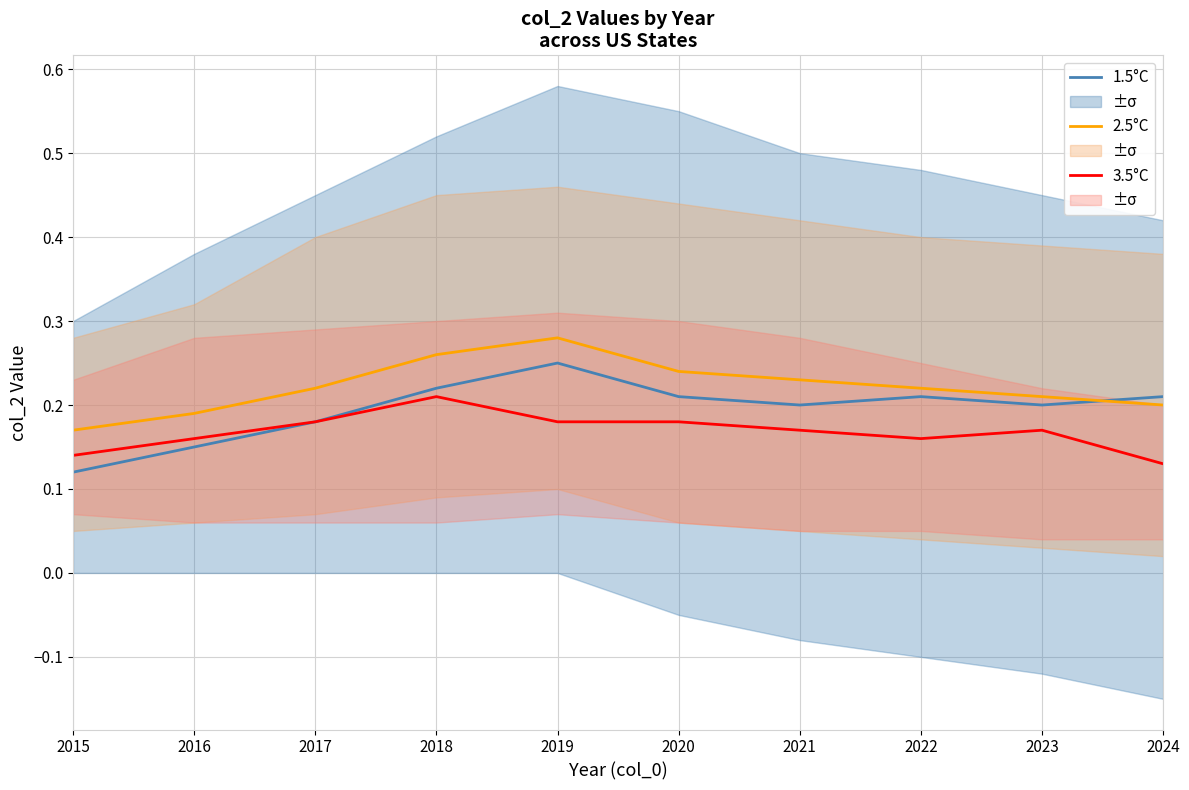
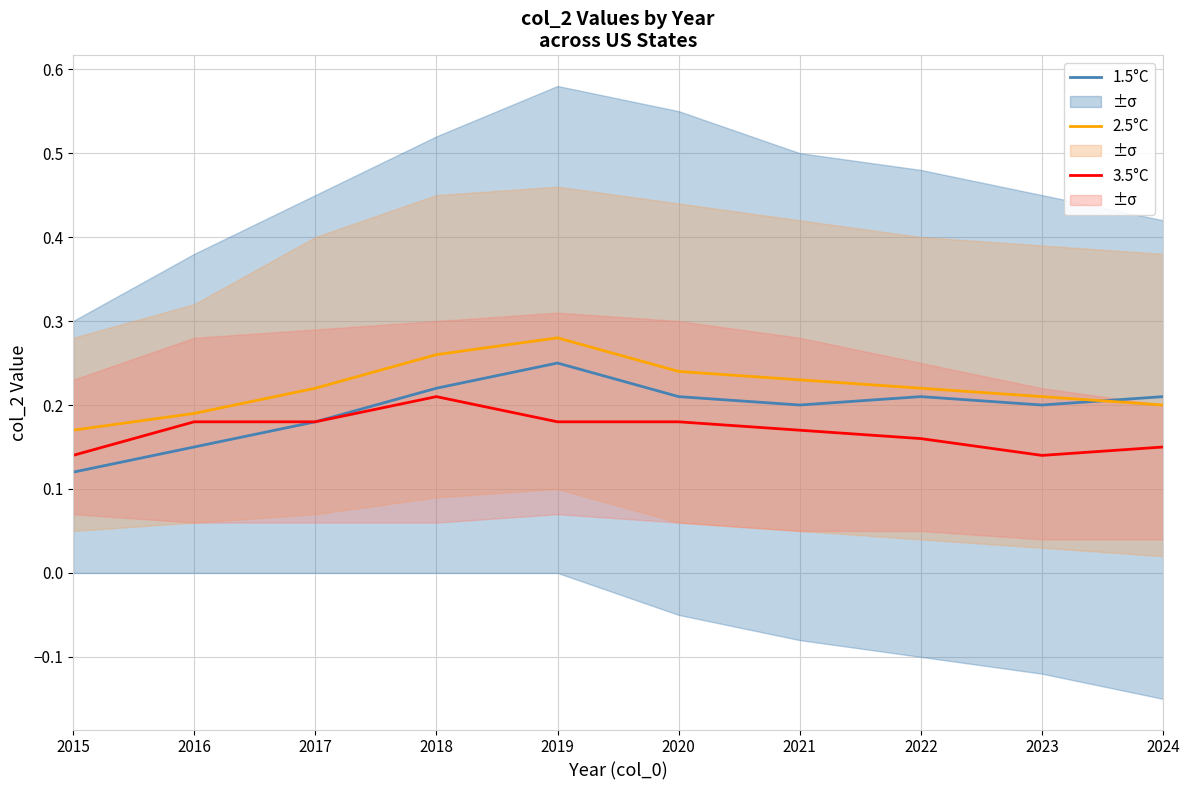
3.5°C, 2016: 0.16 -> 0.18
3.5°C, 2023: 0.17 -> 0.14
3.5°C, 2024: 0.13 -> 0.15
